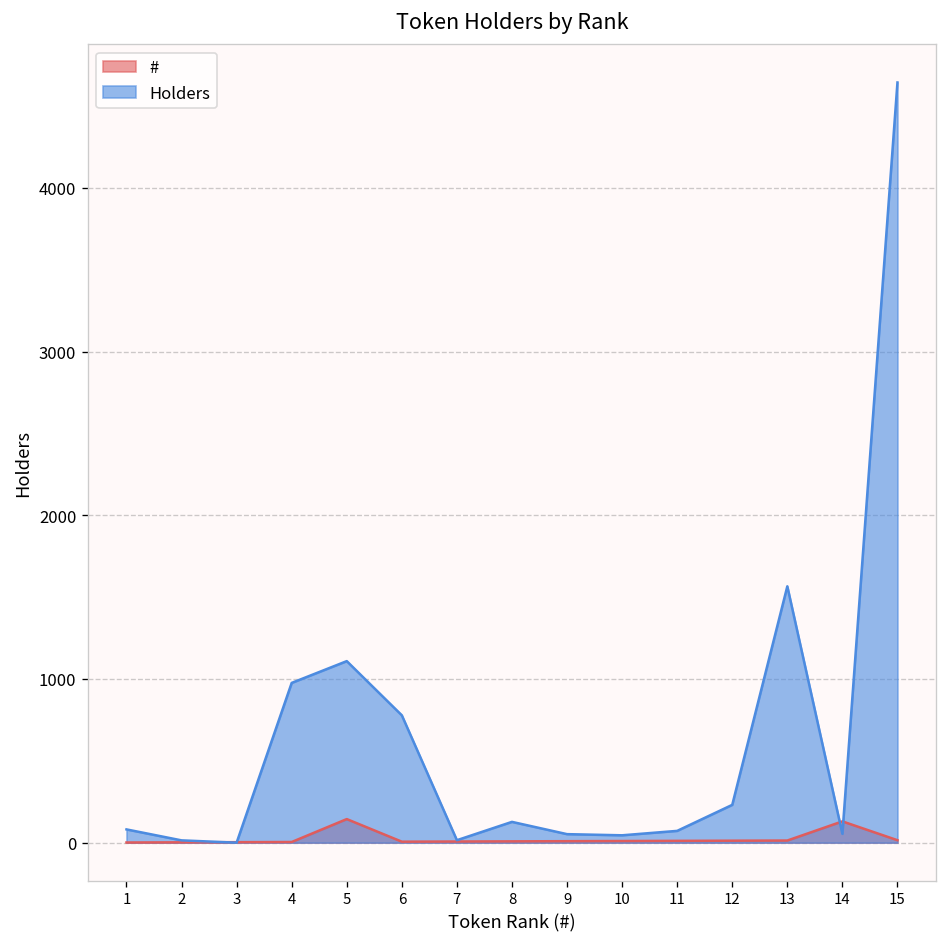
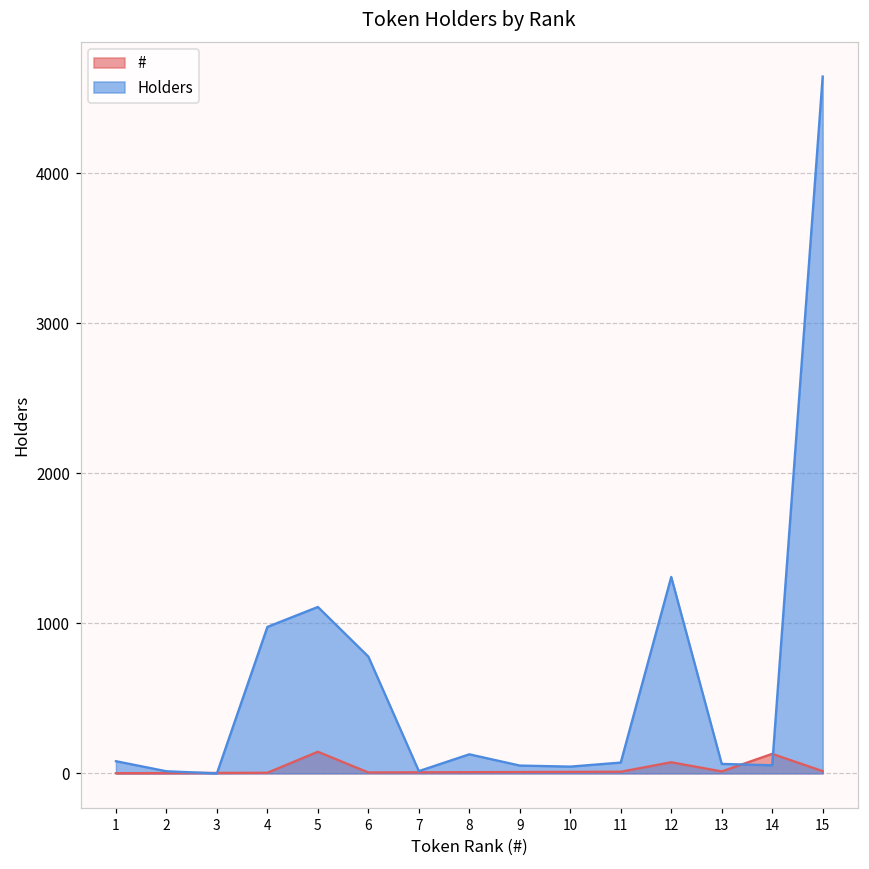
#, 12: 10 -> 70
Holders, 12: 230 -> 1310
Holders, 13: 1570 -> 60
